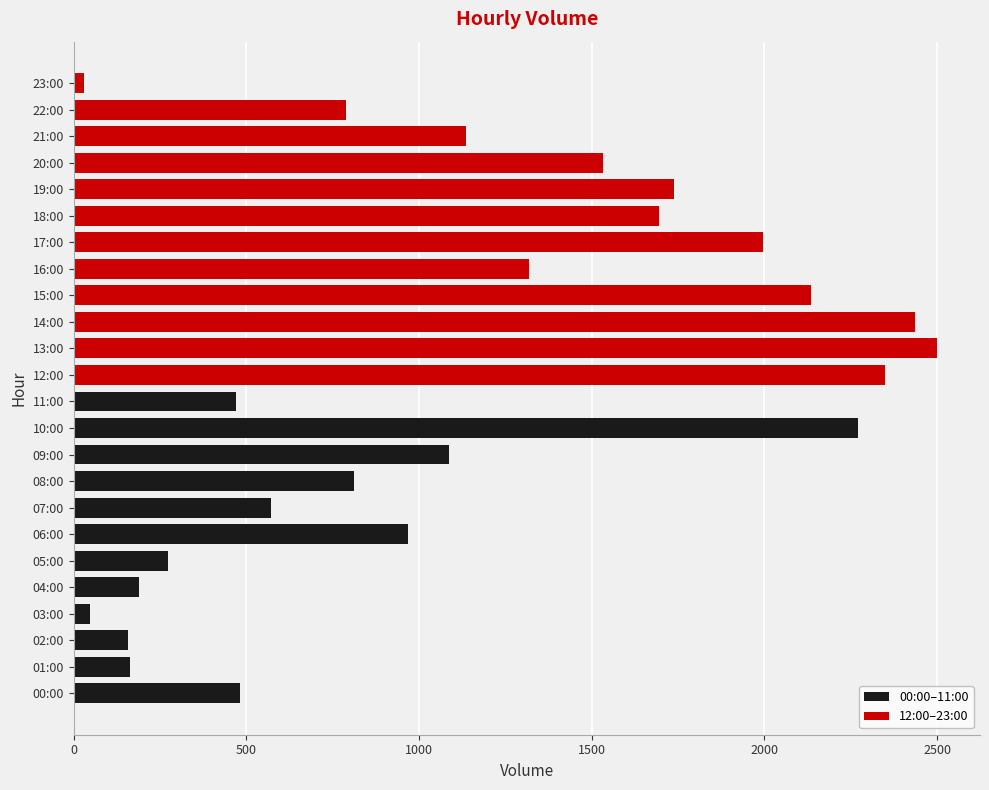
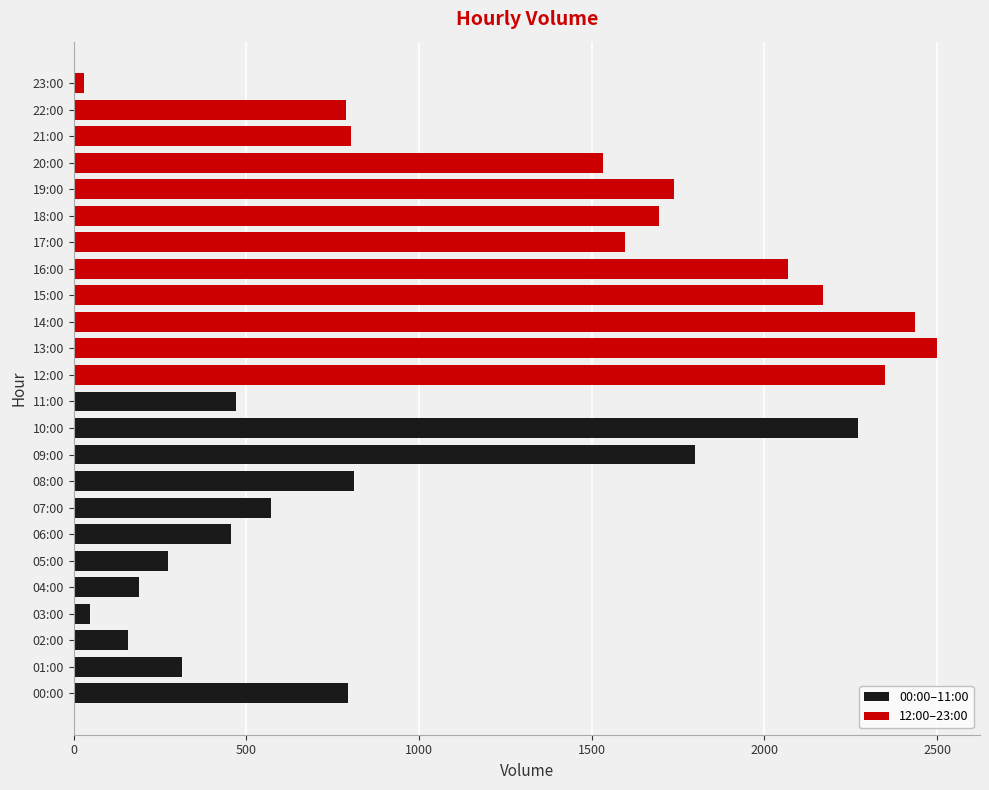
21:00: 1140 -> 800
17:00: 2000 -> 1600
16:00: 1320 -> 2070
15:00: 2130 -> 2170
09:00: 1090 -> 1800
06:00: 970 -> 460
01:00: 160 -> 310
00:00: 480 -> 800
